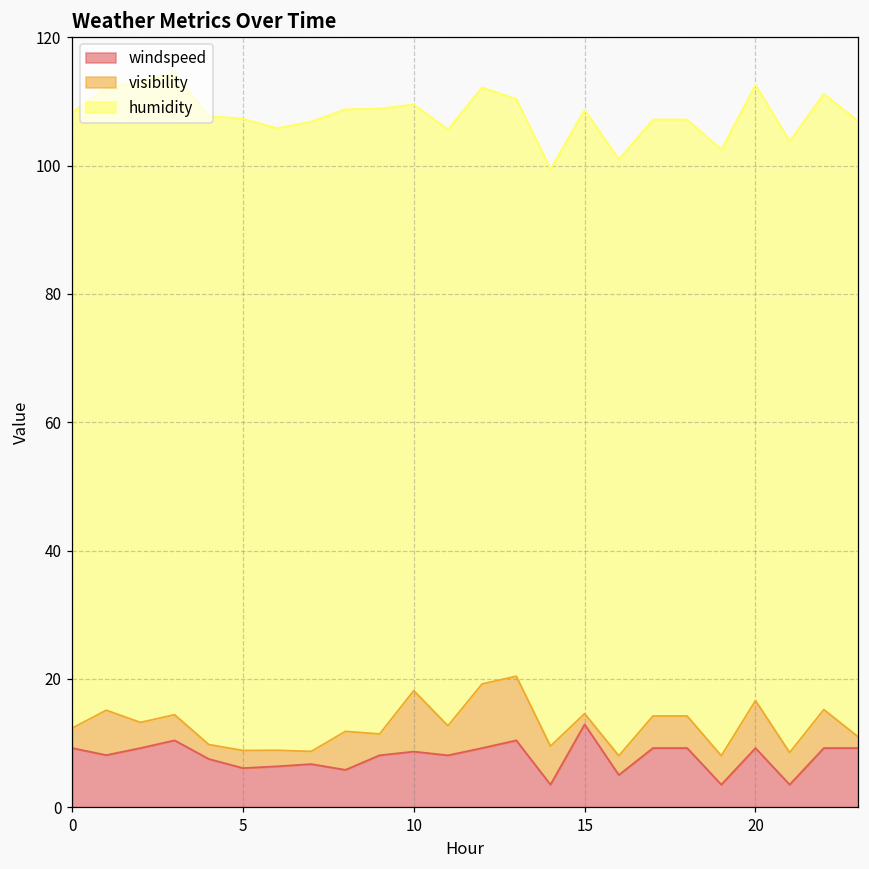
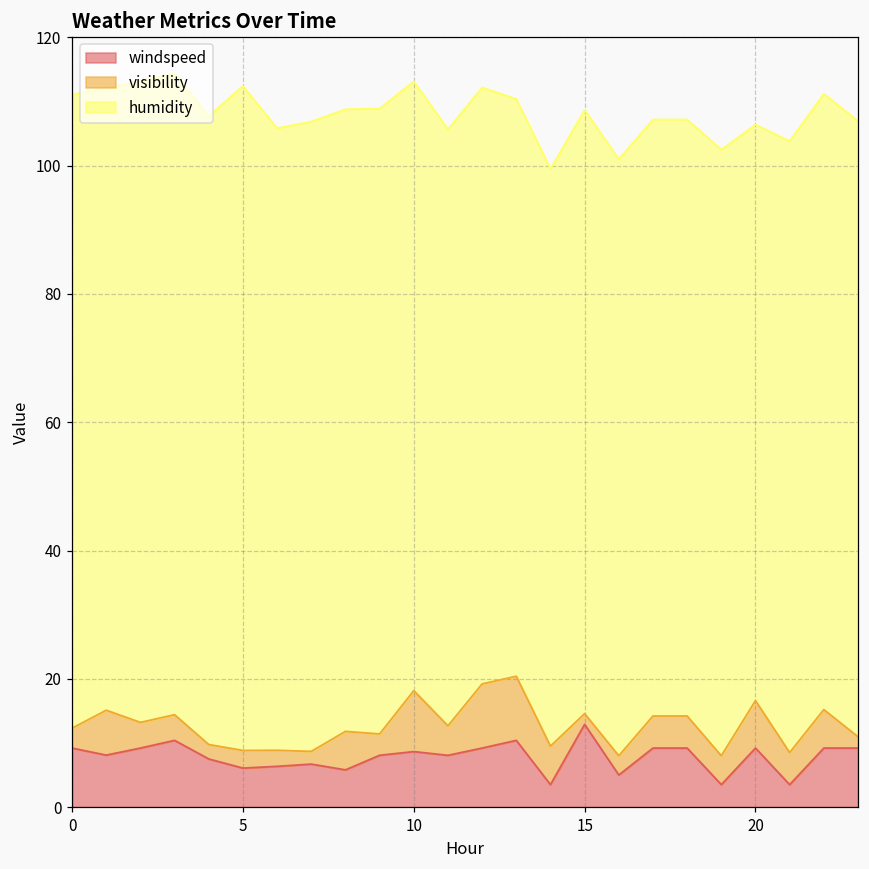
humidity, 0: 96 -> 99
humidity, 5: 99 -> 104
humidity, 10: 91 -> 95
humidity, 20: 96 -> 90
